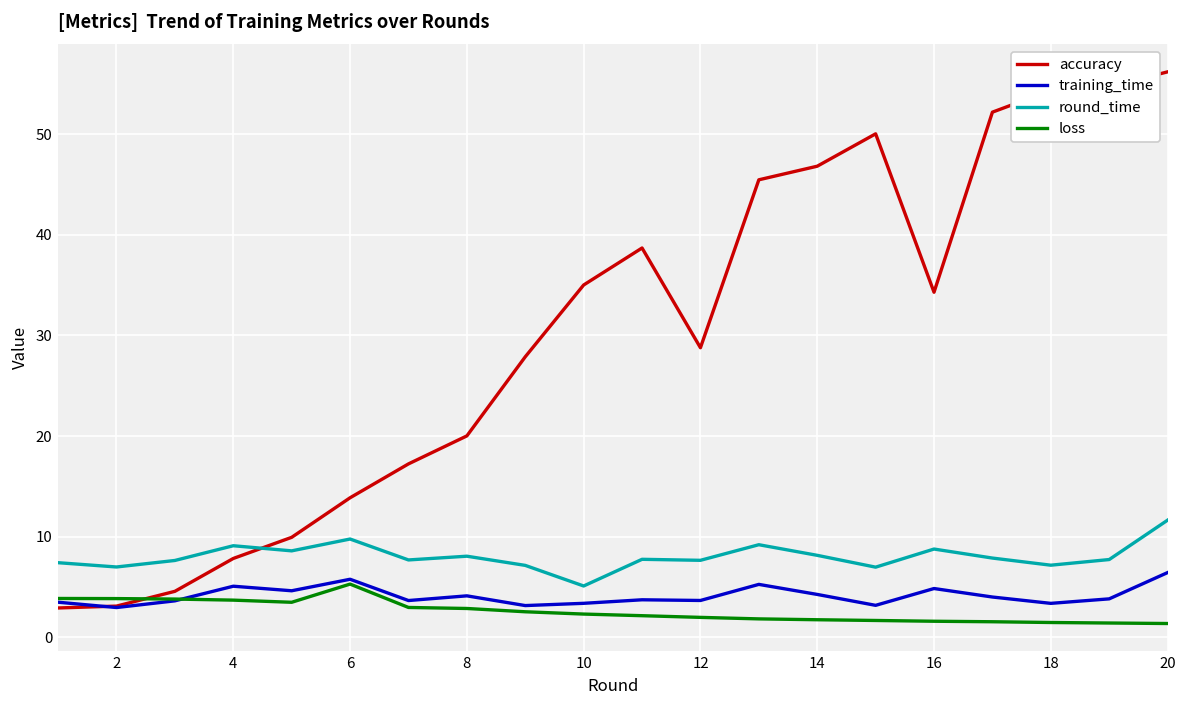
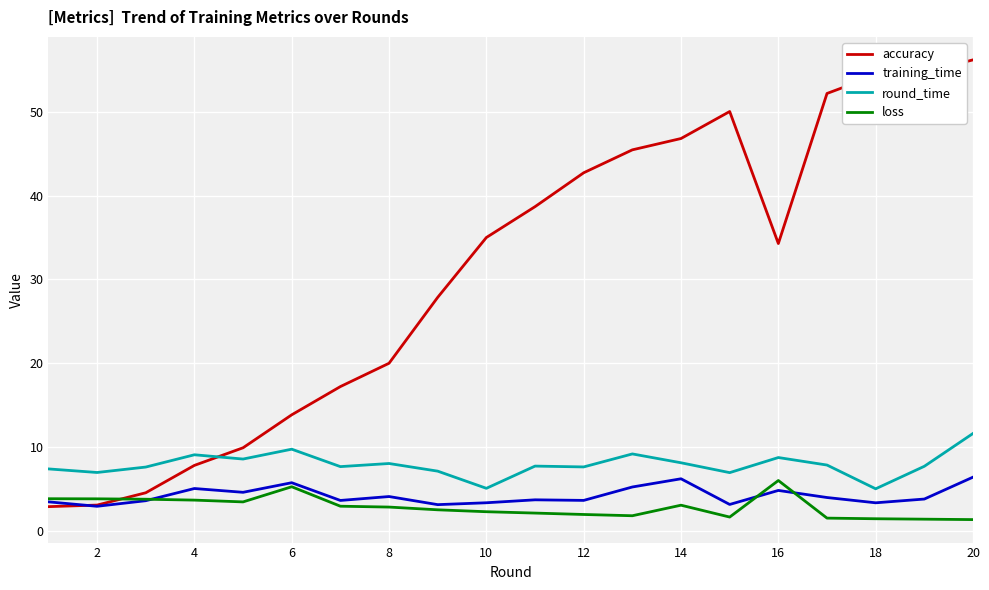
accuracy, 12: 29 -> 43
training_time, 14: 4 -> 6
loss, 14: 2 -> 3
loss, 16: 2 -> 6
round_time, 18: 7 -> 5
